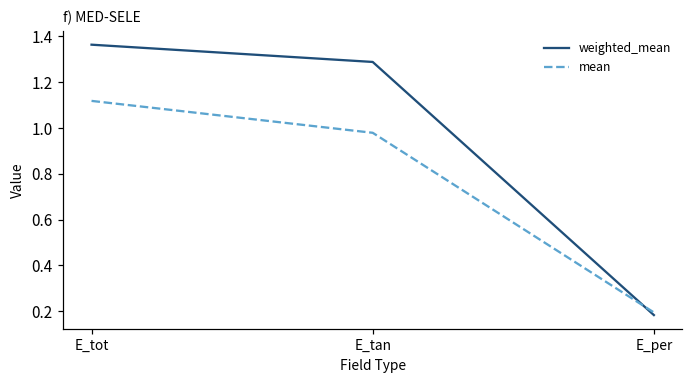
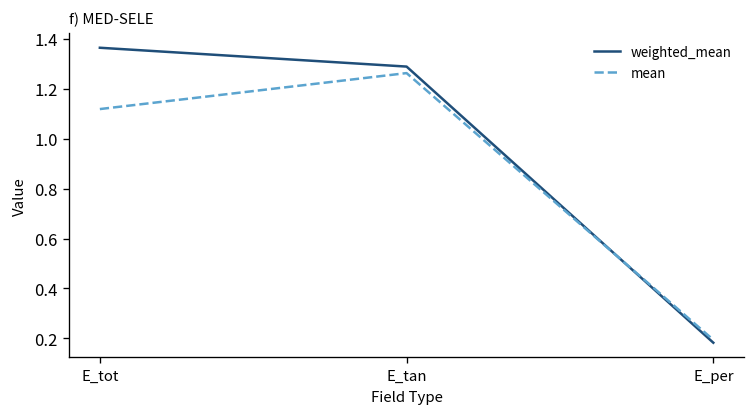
mean, E_tan: 0.98 -> 1.26
